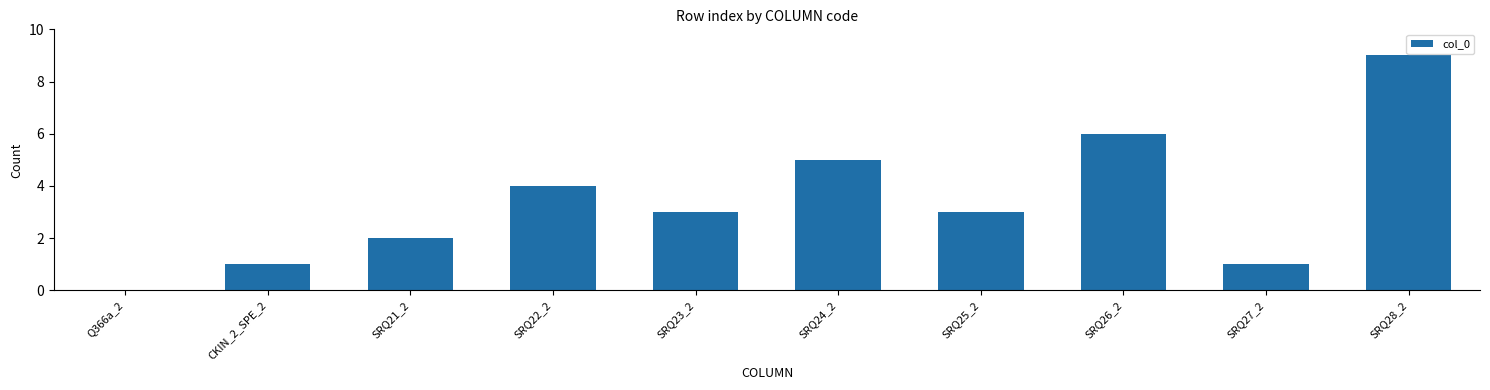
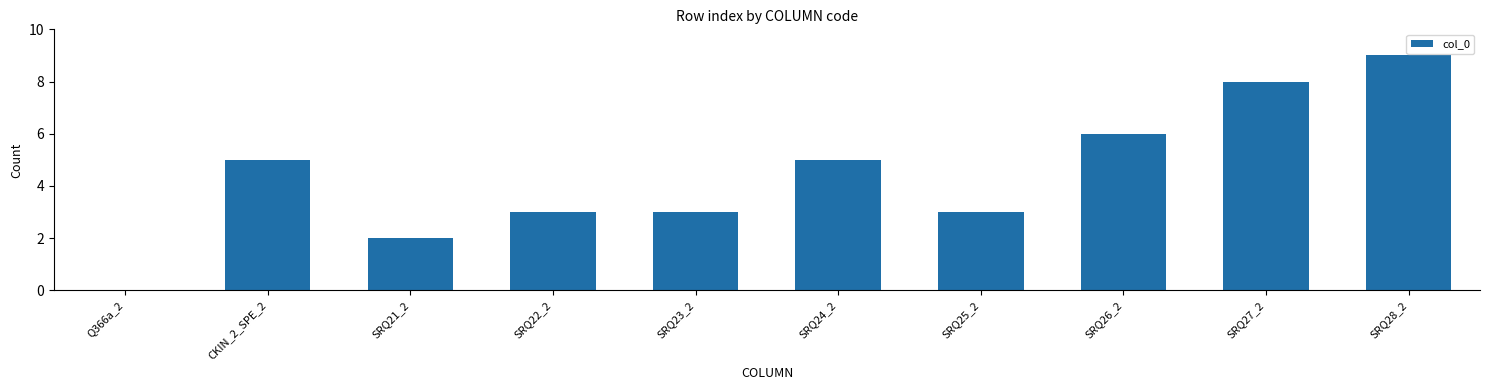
CKIN_2_SPE_2: 1 -> 5
SRQ22_2: 4 -> 3
SRQ27_2: 1 -> 8
